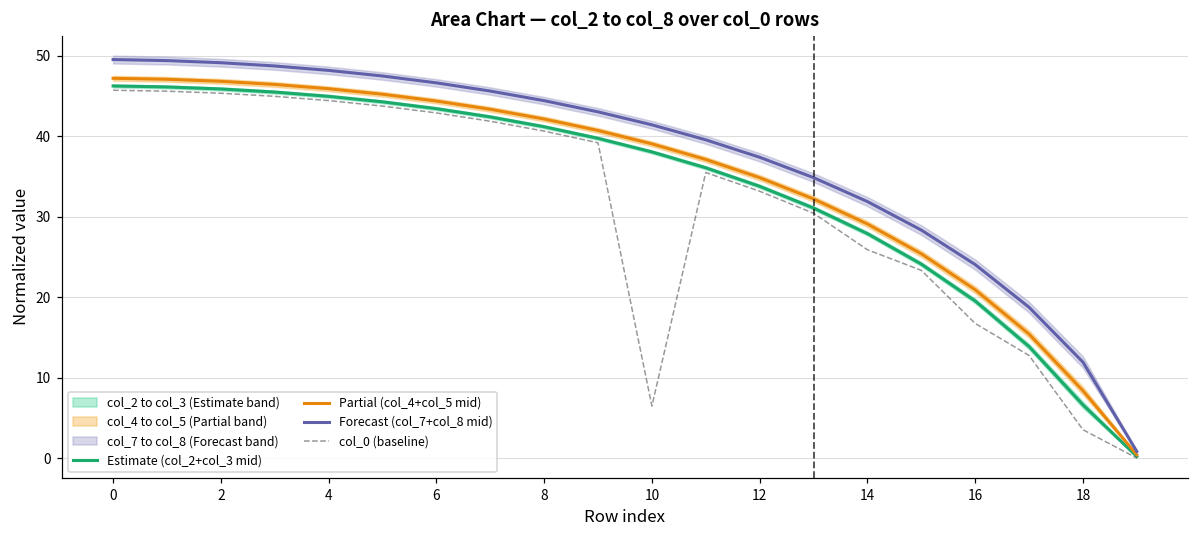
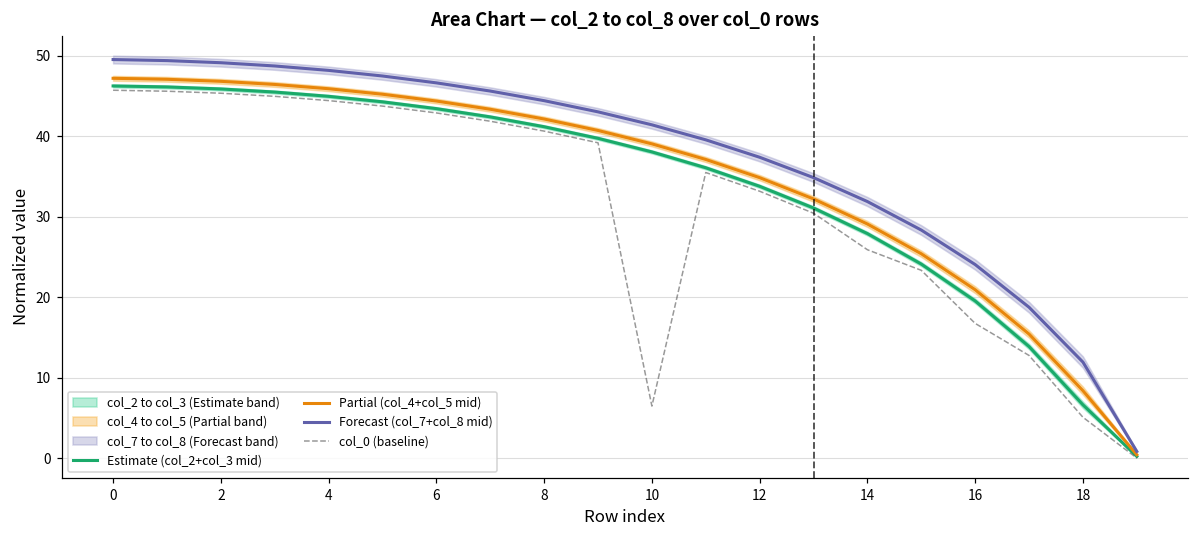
col_0 (baseline), 18: 4 -> 5
